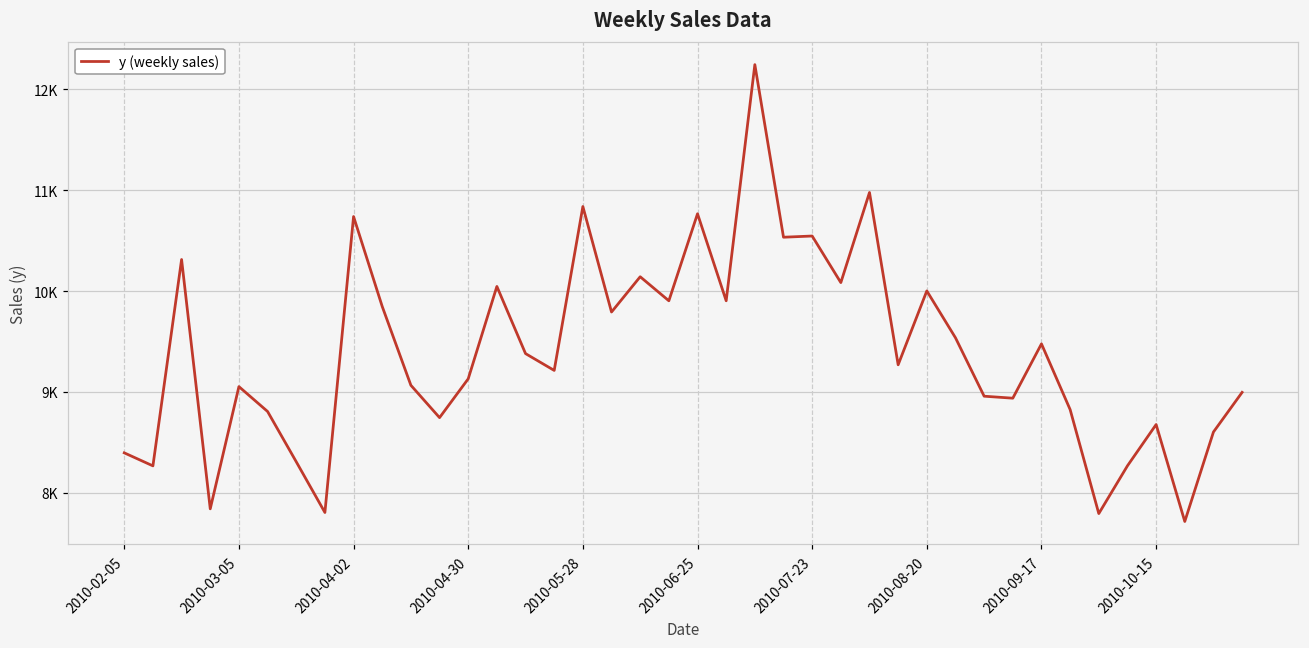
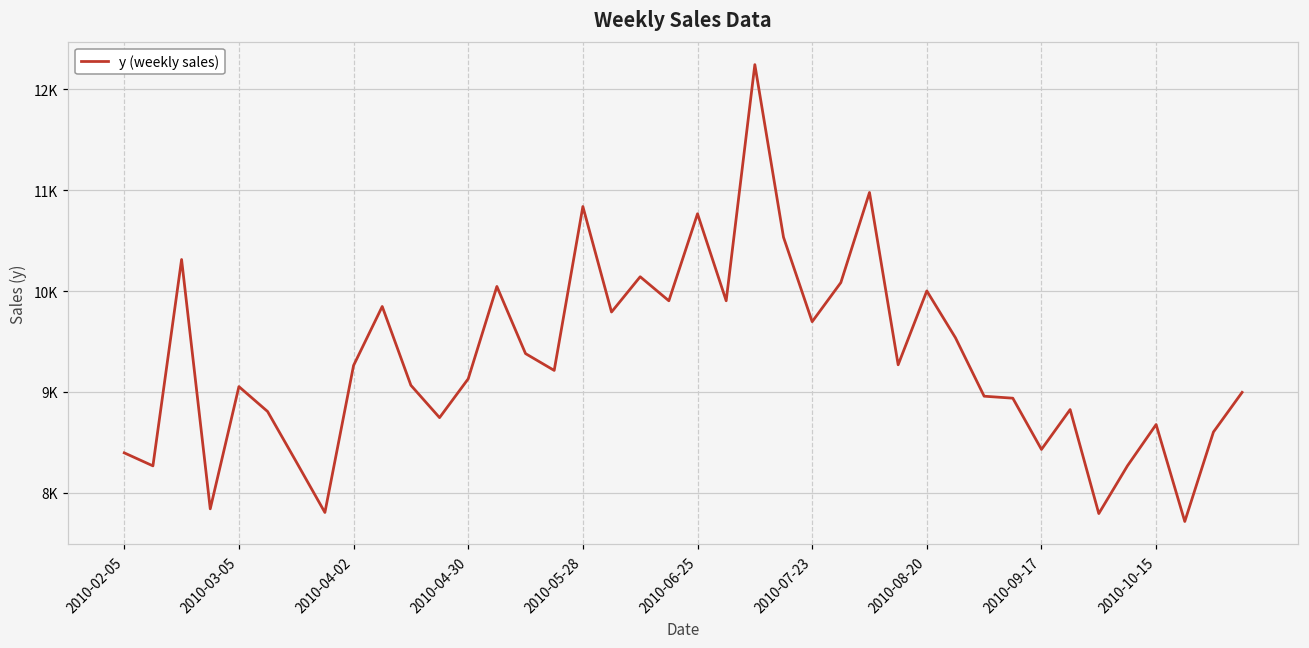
2010-04-02: 10700 -> 9300
2010-07-23: 10500 -> 9700
2010-09-17: 9500 -> 8400
